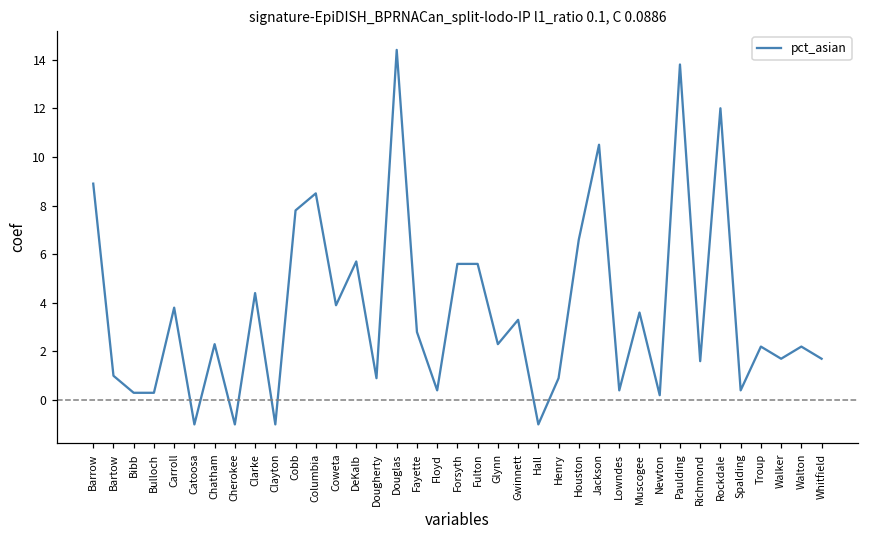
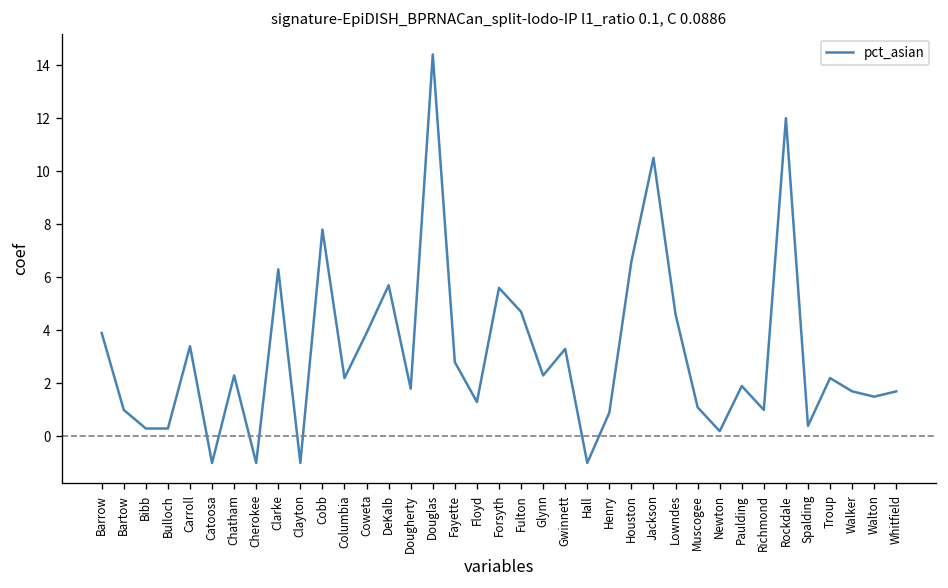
Barrow: 8.9 -> 3.9
Carroll: 3.8 -> 3.4
Clarke: 4.4 -> 6.3
Columbia: 8.5 -> 2.2
Dougherty: 0.9 -> 1.8
Floyd: 0.4 -> 1.3
Fulton: 5.6 -> 4.7
Lowndes: 0.4 -> 4.6
Muscogee: 3.6 -> 1.1
Paulding: 13.8 -> 1.9
Richmond: 1.6 -> 1.0
Walton: 2.2 -> 1.5
